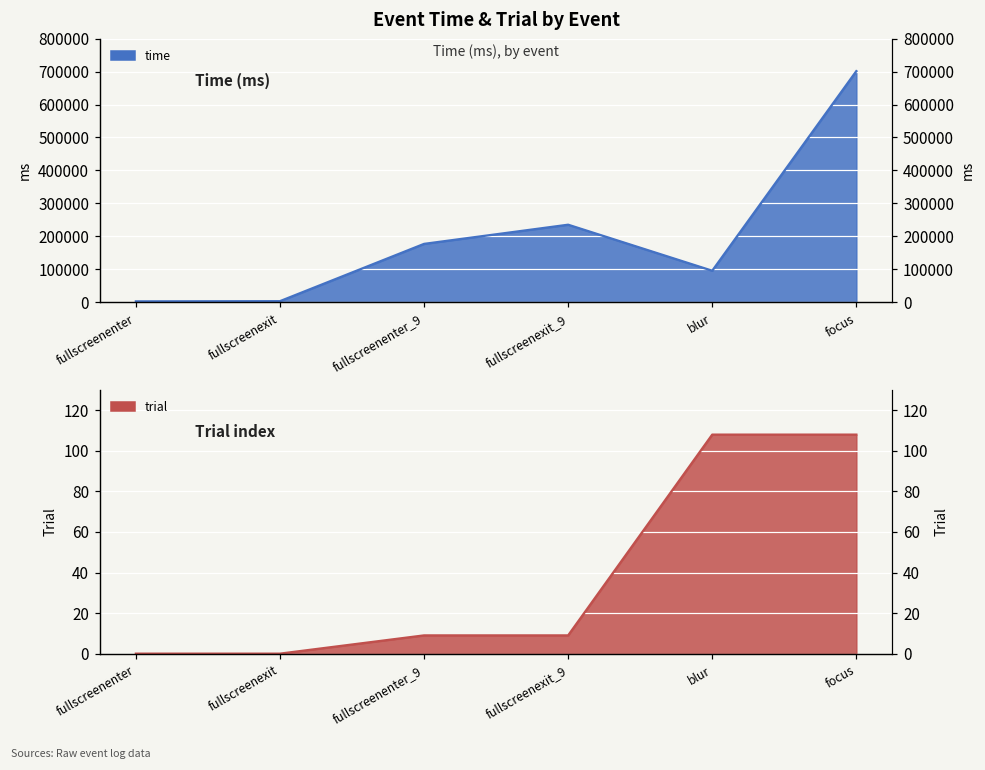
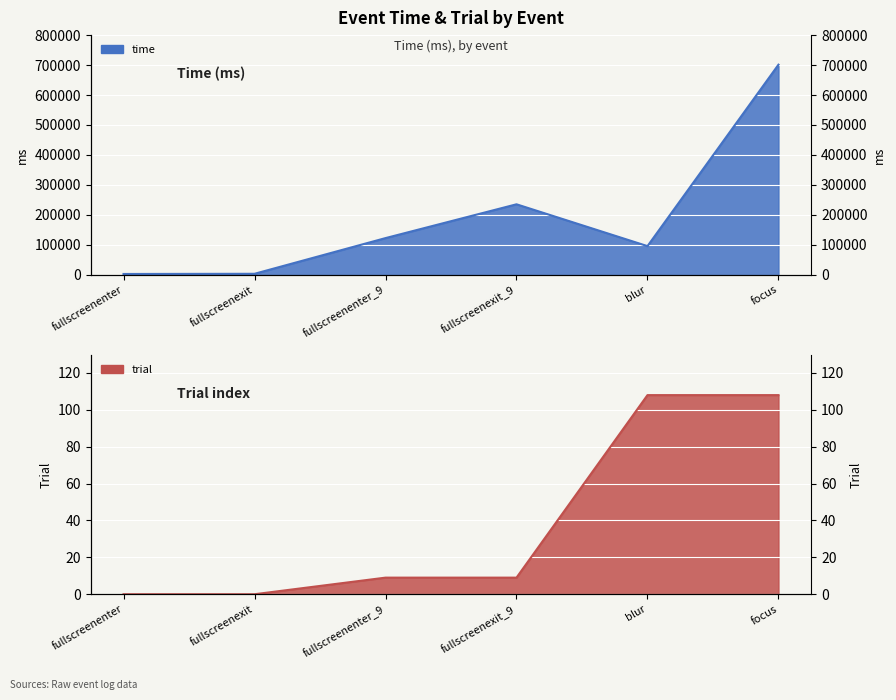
Event Time & Trial by Event, fullscreenenter_9: 180000 -> 120000
